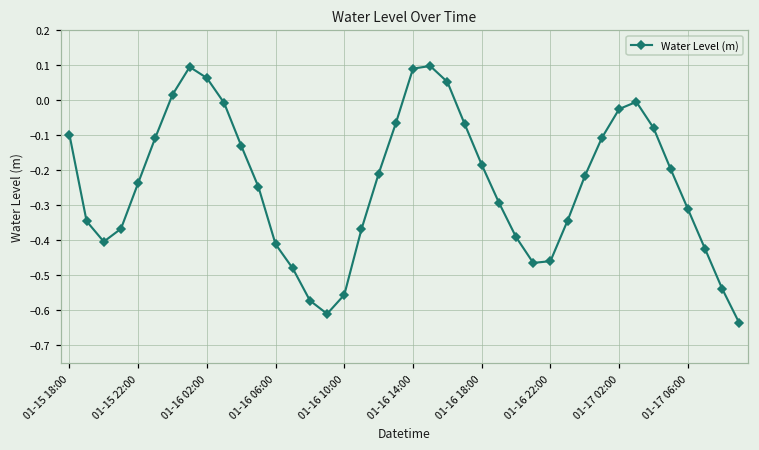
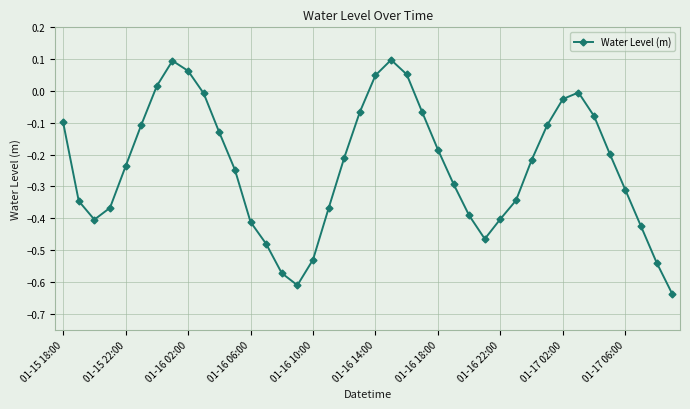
01-16 10:00: -0.56 -> -0.53
01-16 14:00: 0.09 -> 0.05
01-16 22:00: -0.46 -> -0.40
